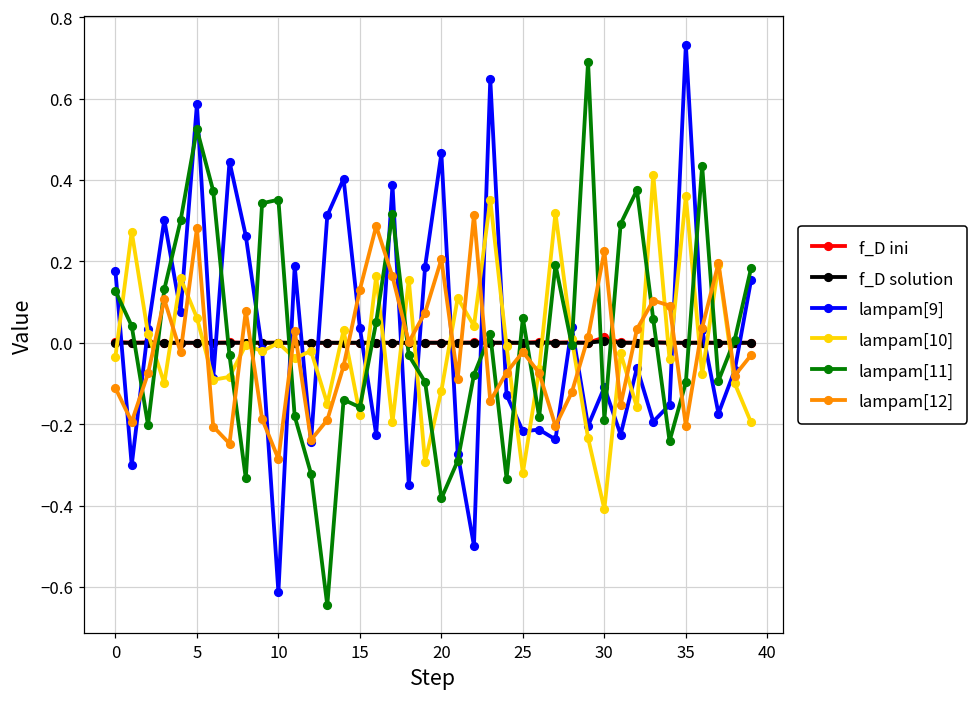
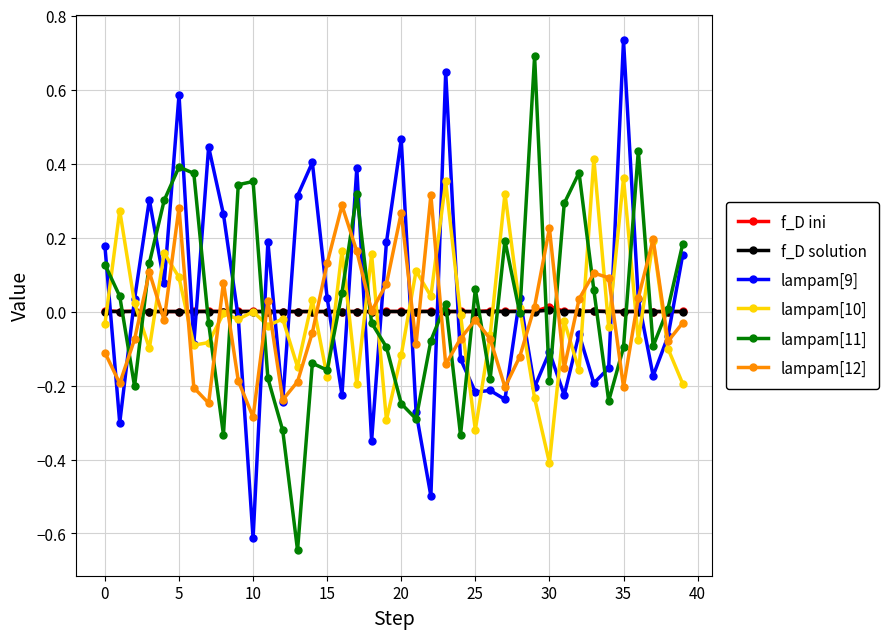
lampam[10], 5: 0.06 -> 0.09
lampam[11], 5: 0.52 -> 0.39
lampam[11], 20: -0.38 -> -0.25
lampam[12], 20: 0.21 -> 0.27
